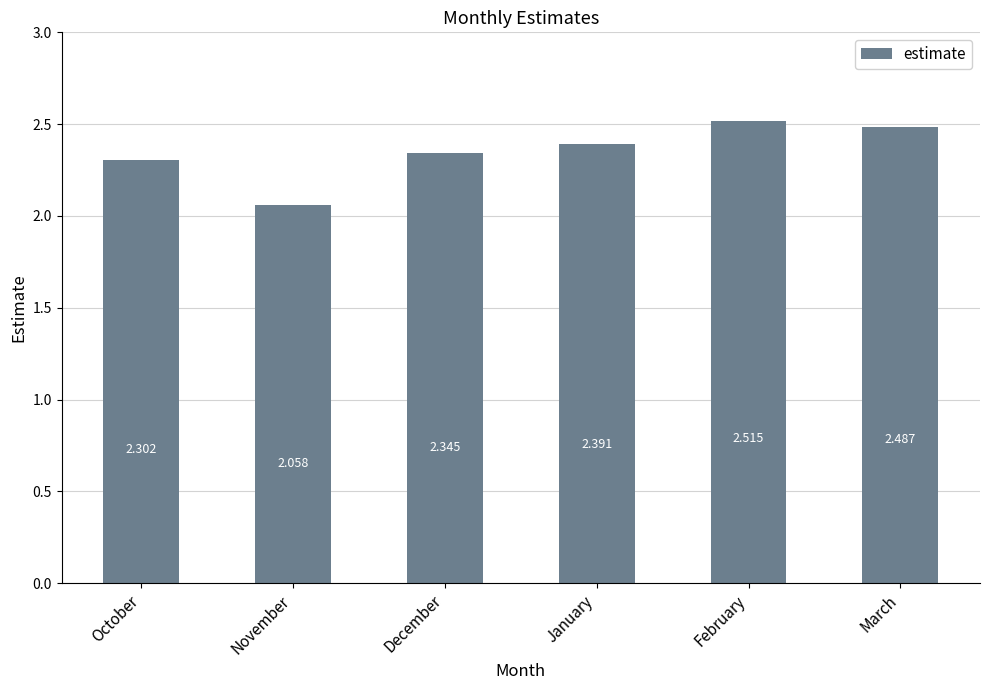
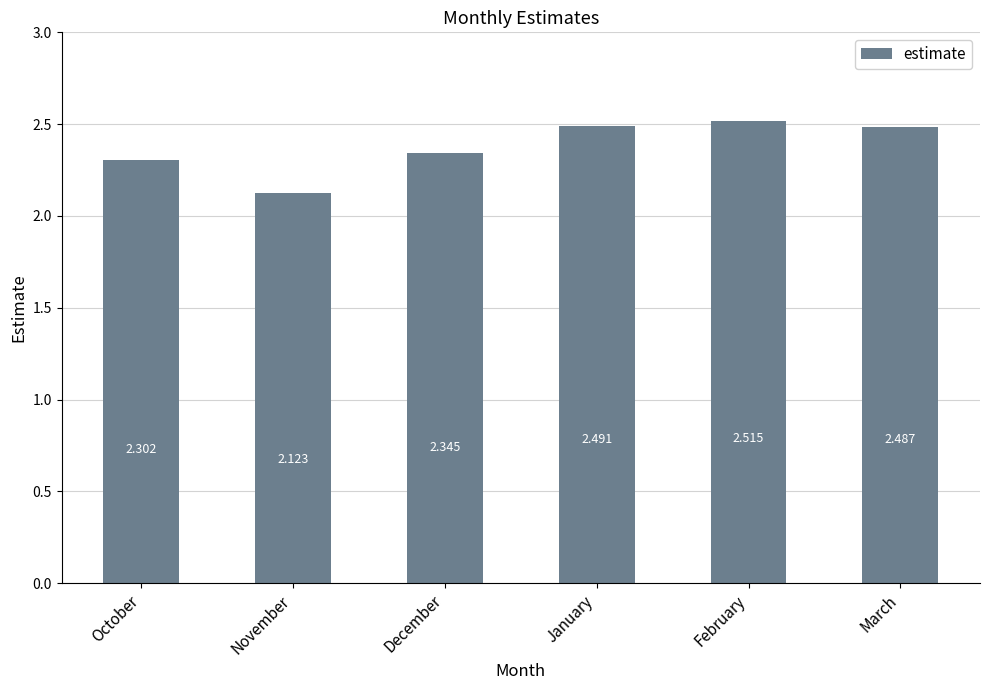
November: 2.058 -> 2.123
January: 2.391 -> 2.491
